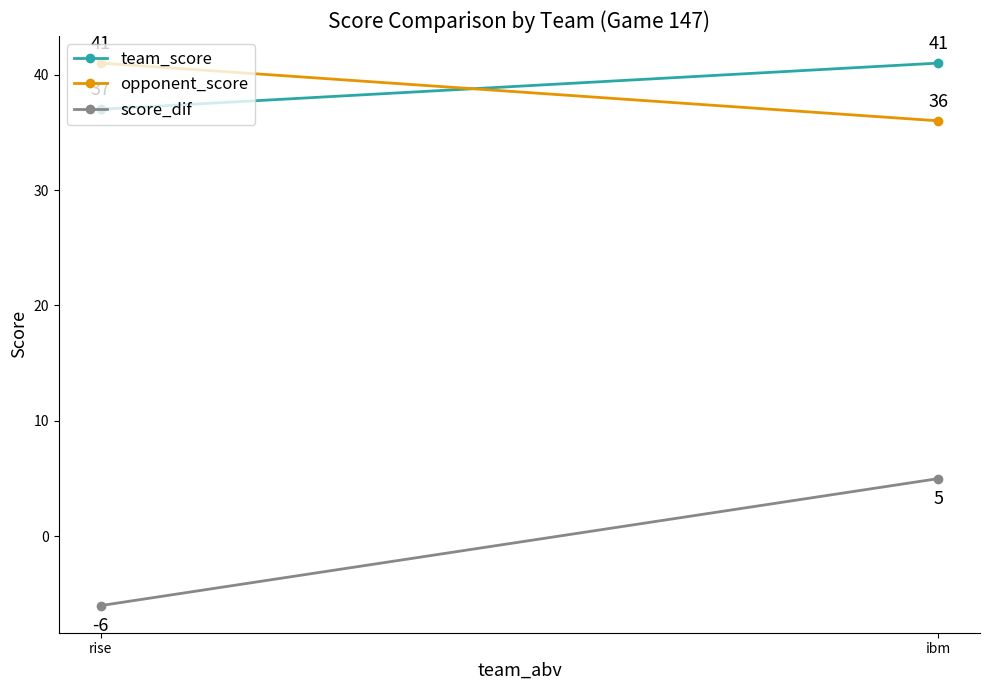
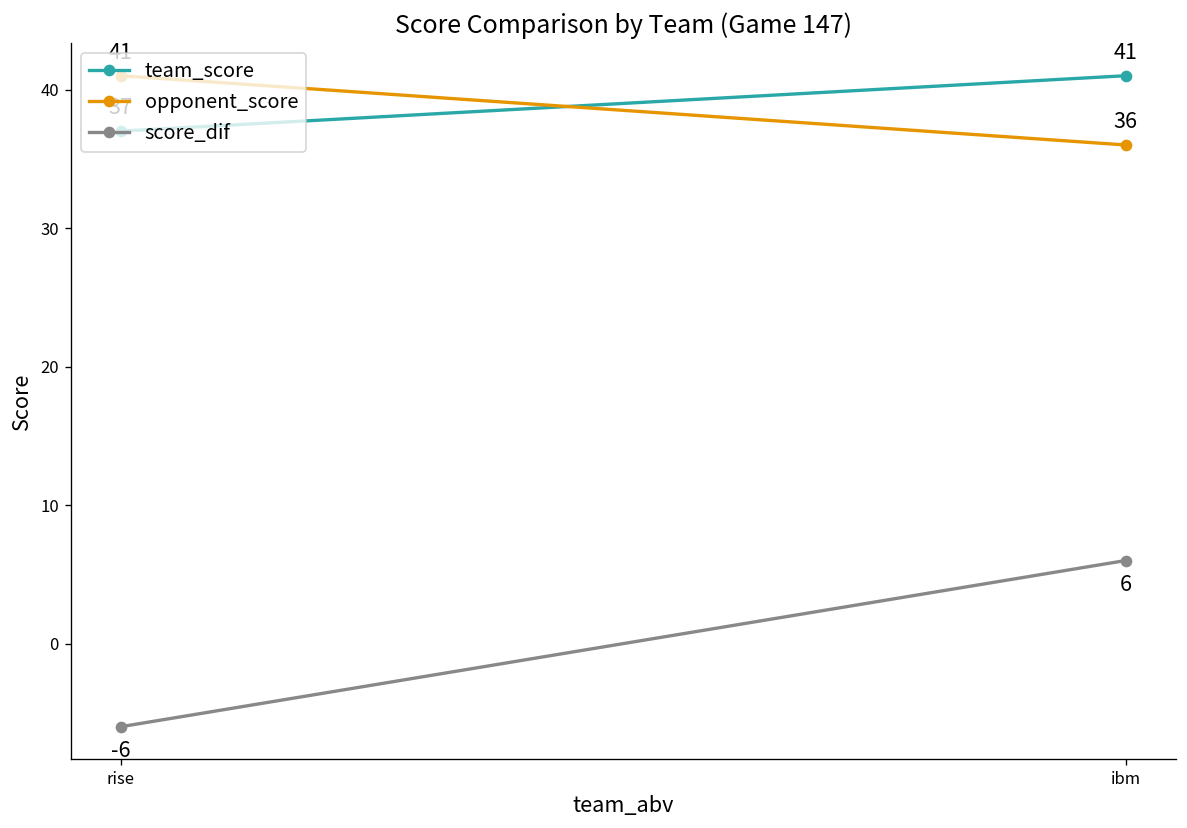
score_dif, ibm: 5 -> 6
